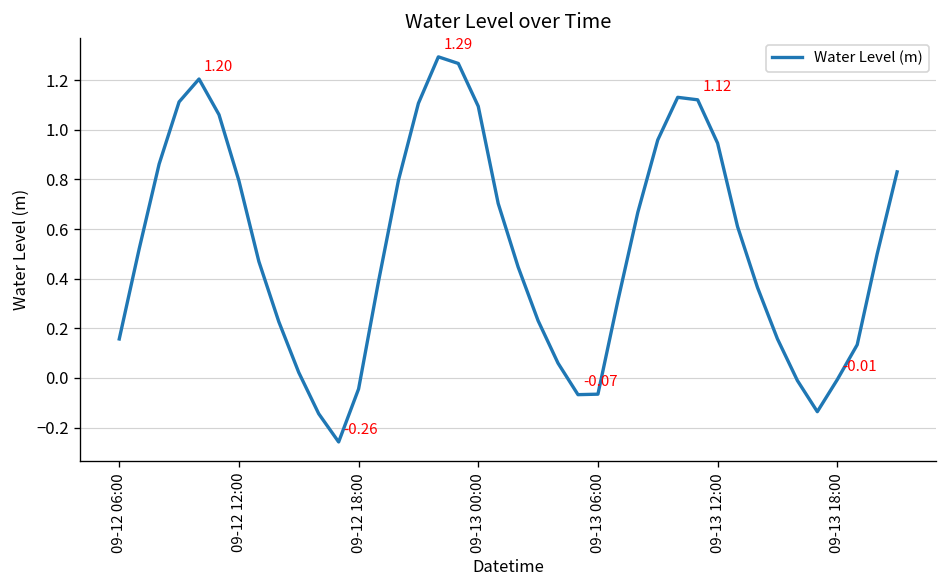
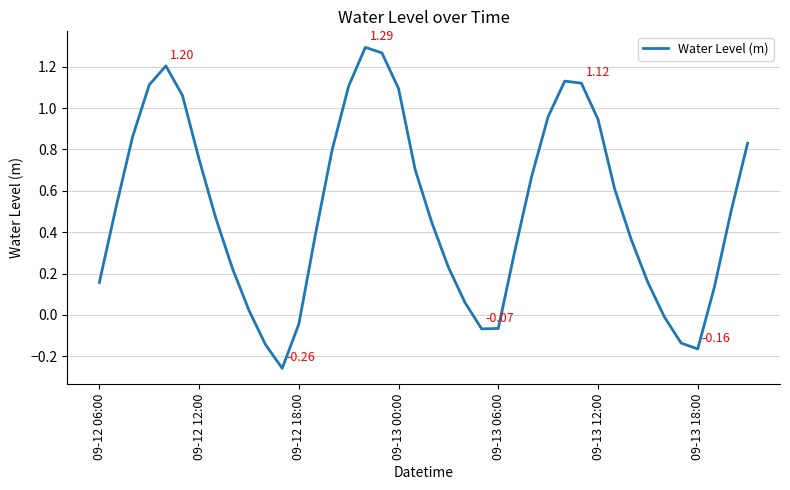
09-12 12:00: 0.79 -> 0.75
09-13 18:00: -0.01 -> -0.16
